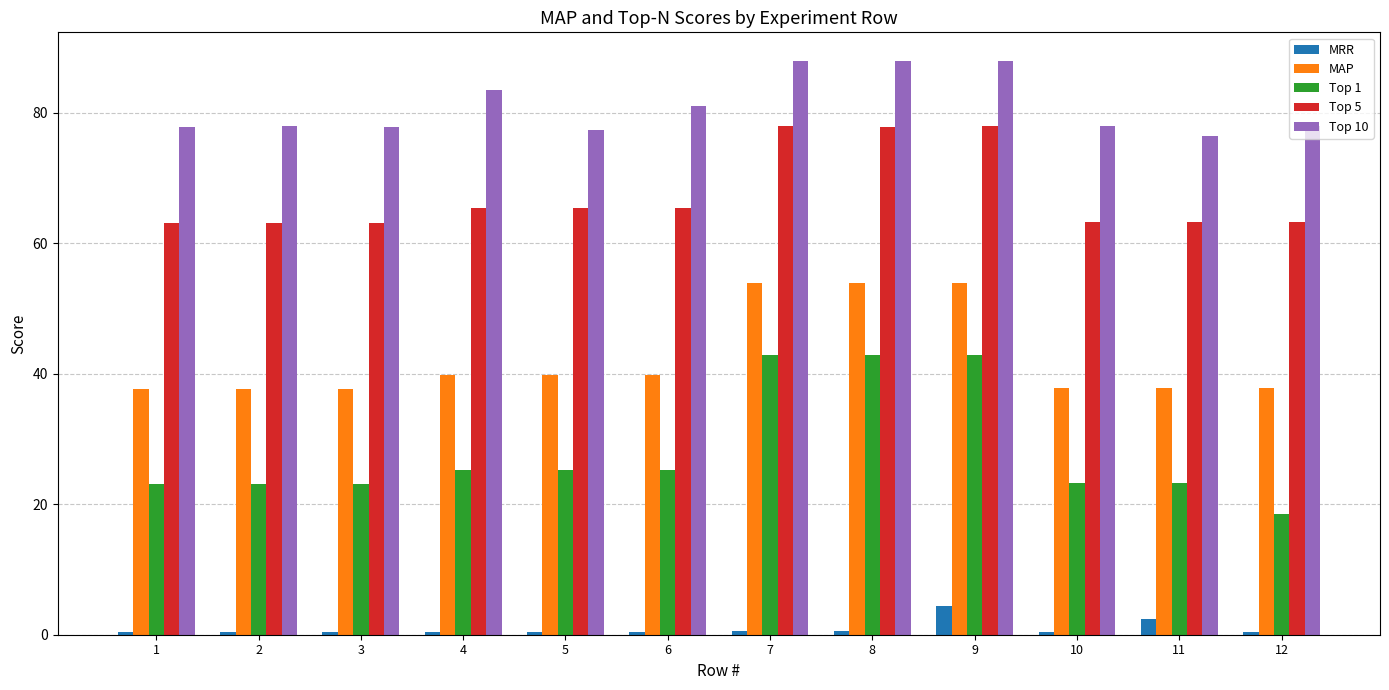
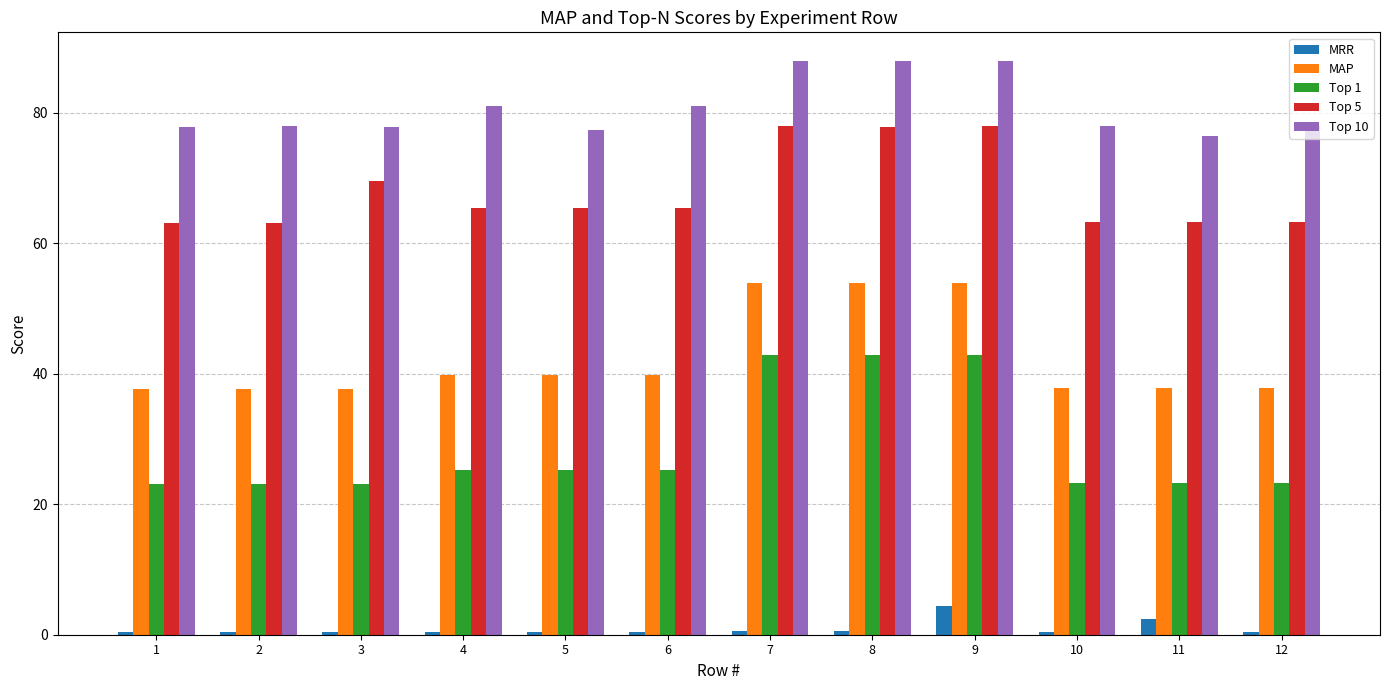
Top 5, 3: 63 -> 70
Top 10, 4: 84 -> 81
Top 1, 12: 18 -> 23
